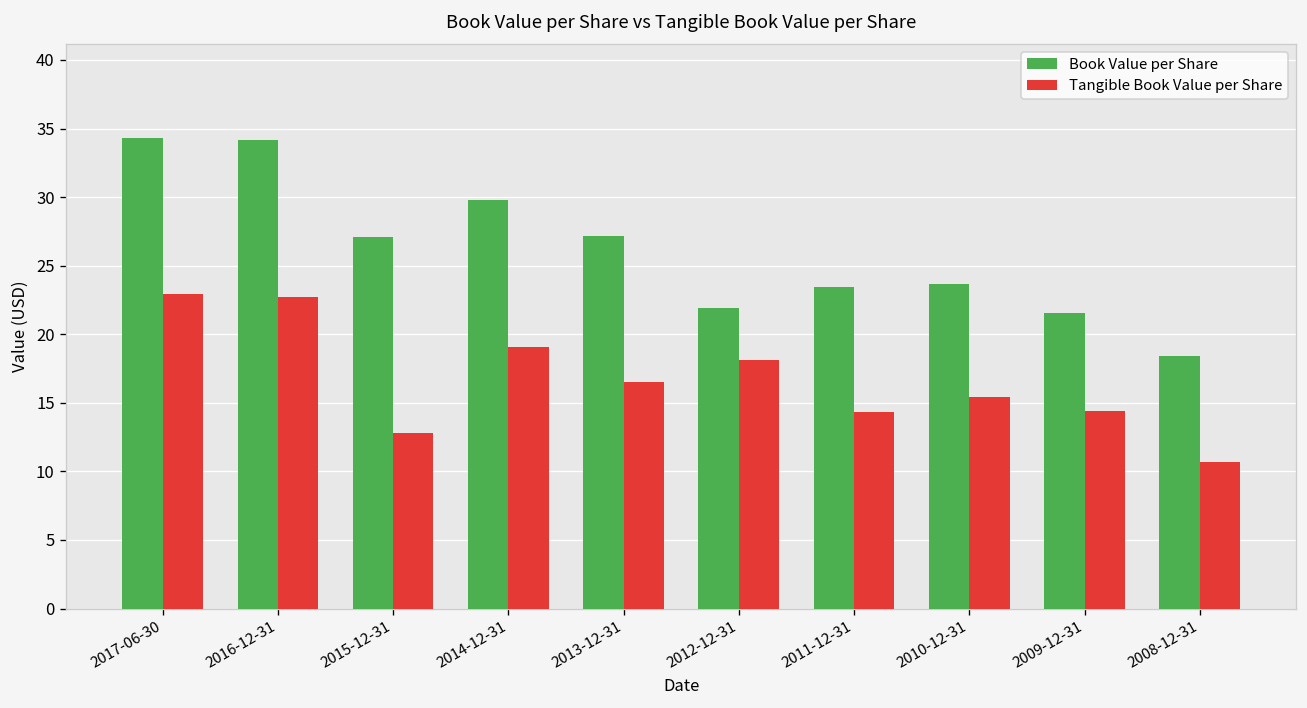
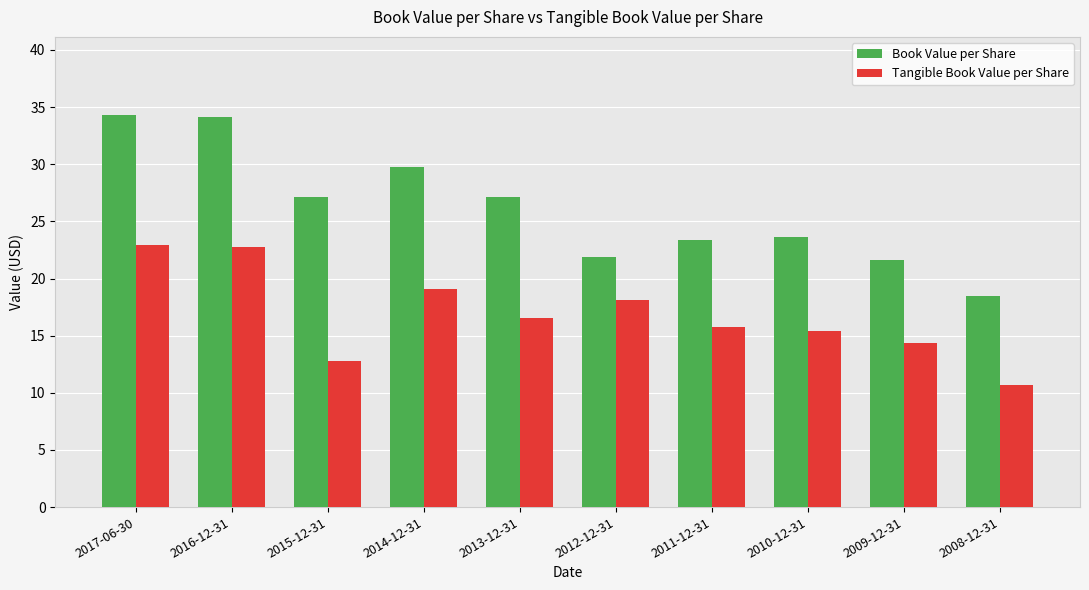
Tangible Book Value per Share, 2011-12-31: 14.3 -> 15.7
